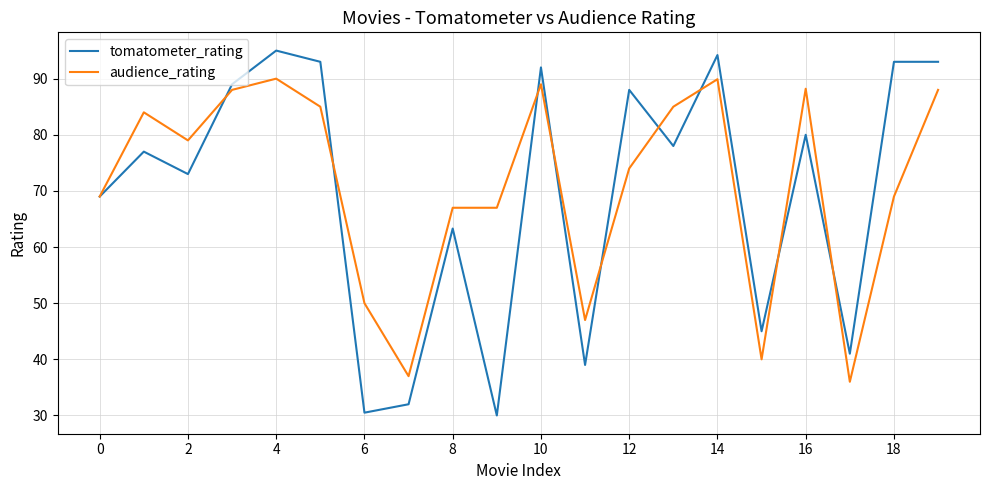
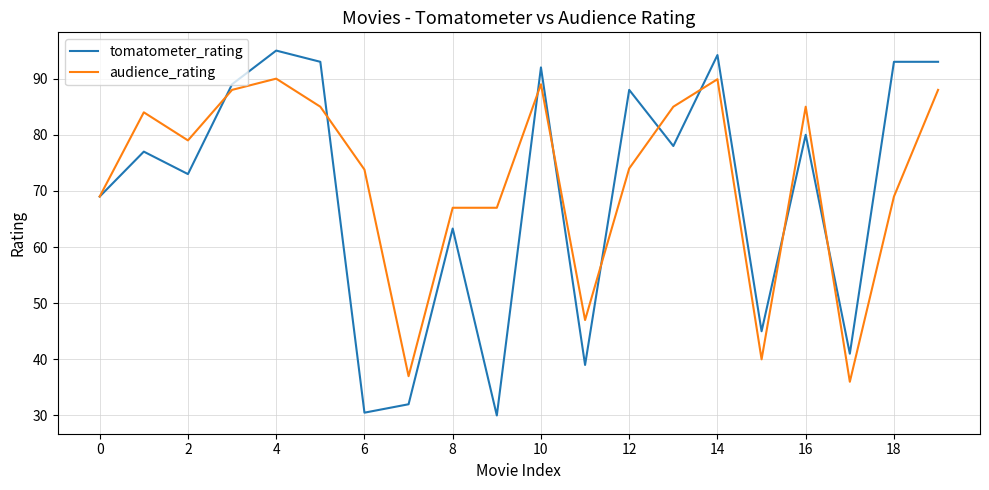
audience_rating, 6: 50 -> 74
audience_rating, 16: 88 -> 85
